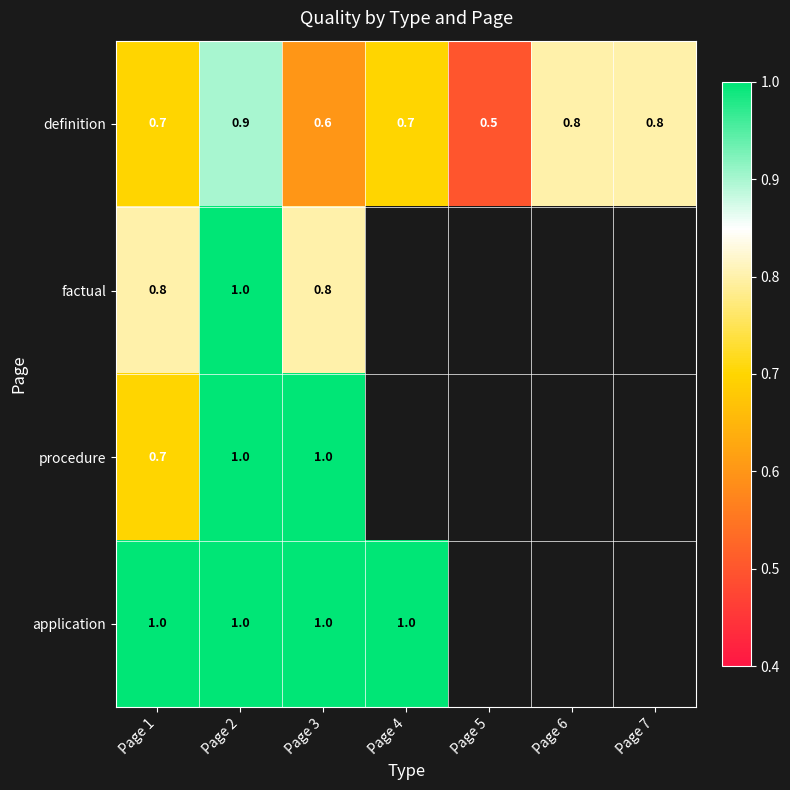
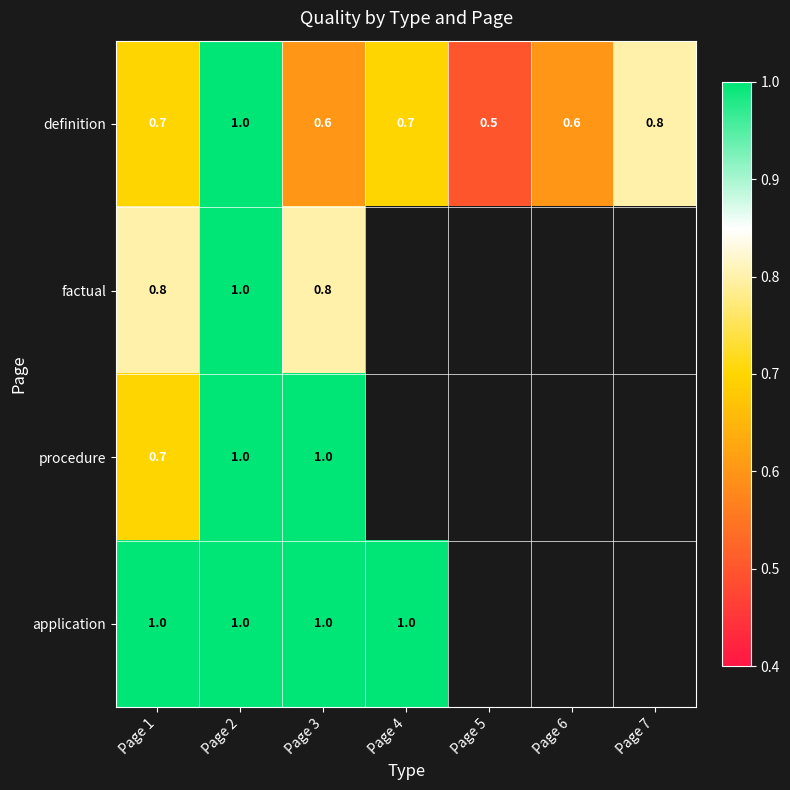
definition, Page 2: 0.9 -> 1.0
definition, Page 6: 0.8 -> 0.6
